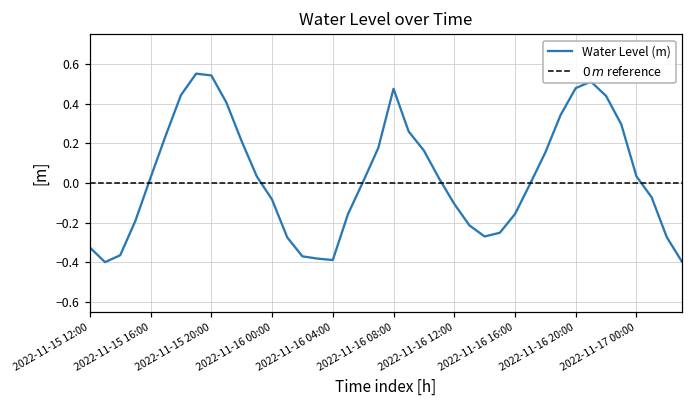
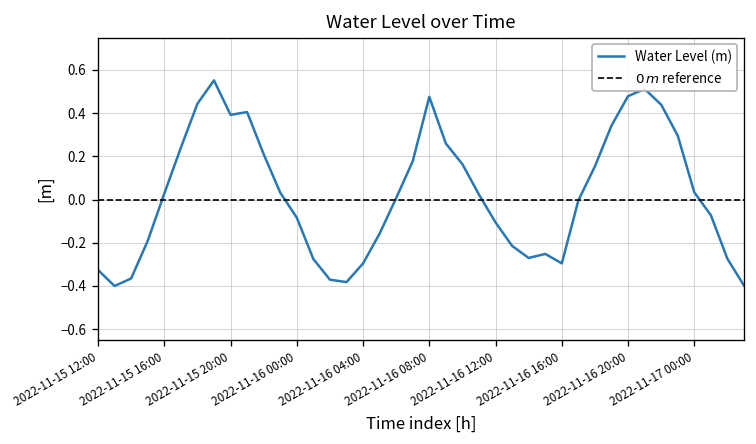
Water Level (m), 2022-11-15 20:00: 0.54 -> 0.39
Water Level (m), 2022-11-16 04:00: -0.39 -> -0.30
Water Level (m), 2022-11-16 16:00: -0.16 -> -0.30
